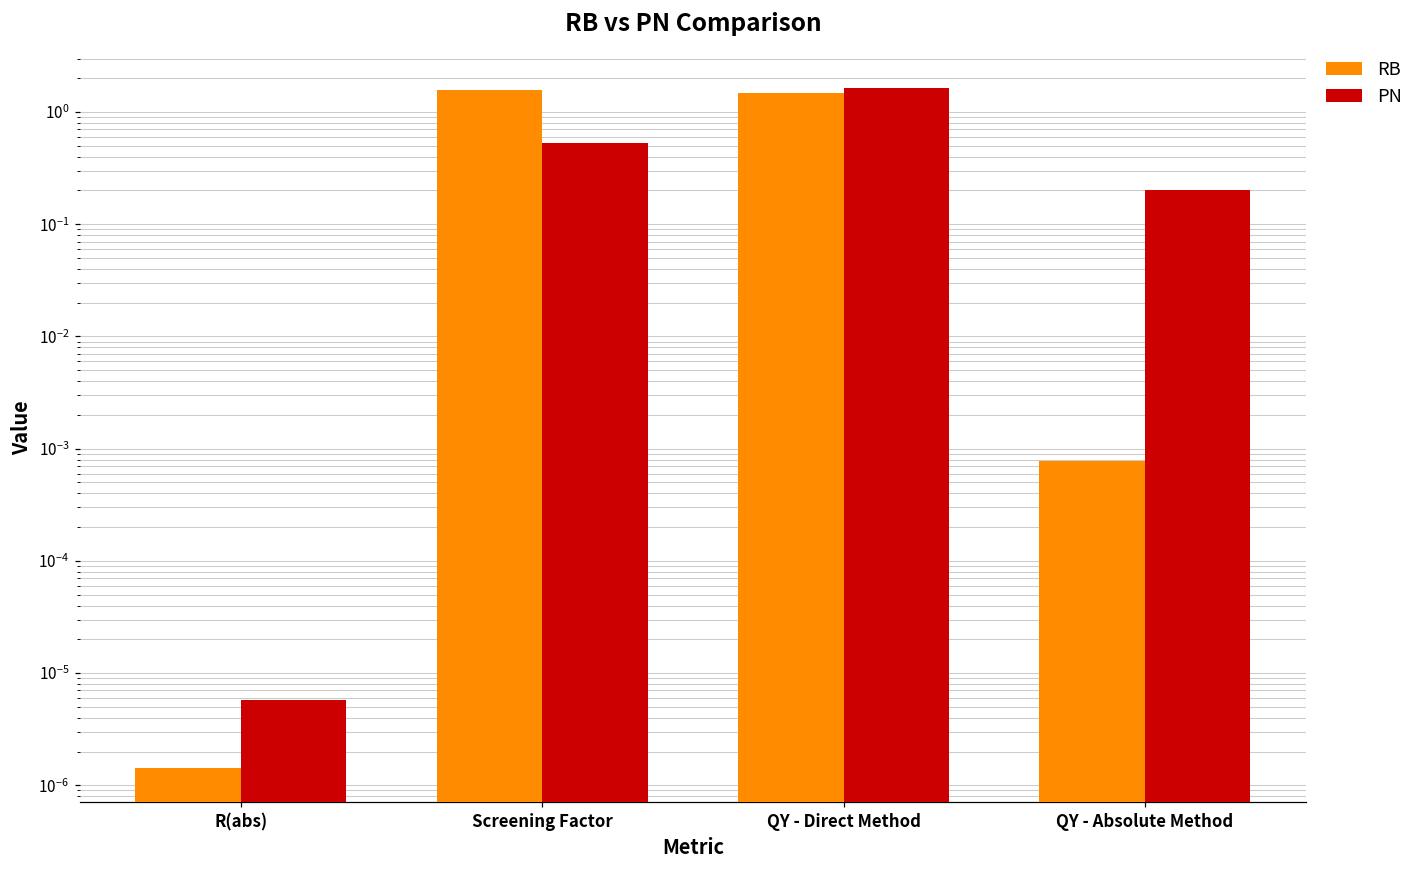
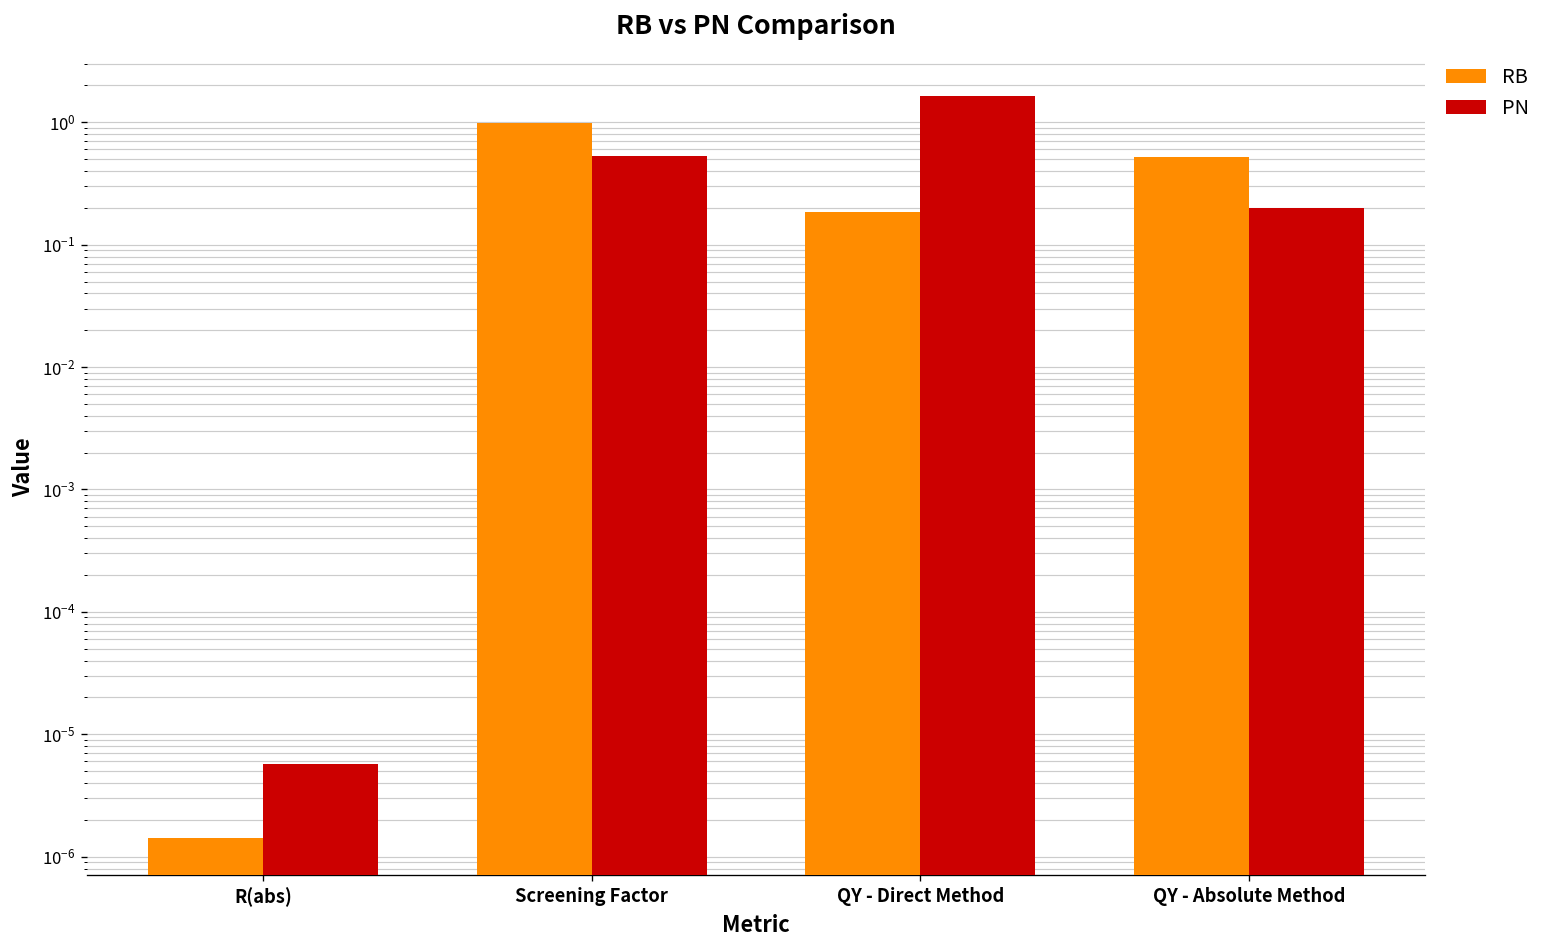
RB, Screening Factor: 1.6 -> 1.0
RB, QY - Direct Method: 1.5 -> 0.18
RB, QY - Absolute Method: 0.0008 -> 0.5
